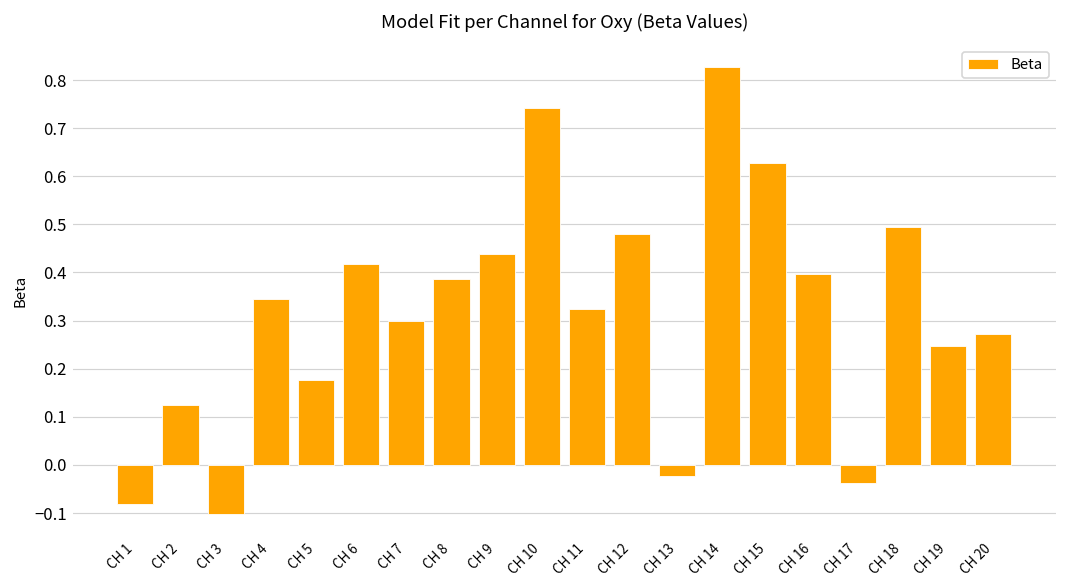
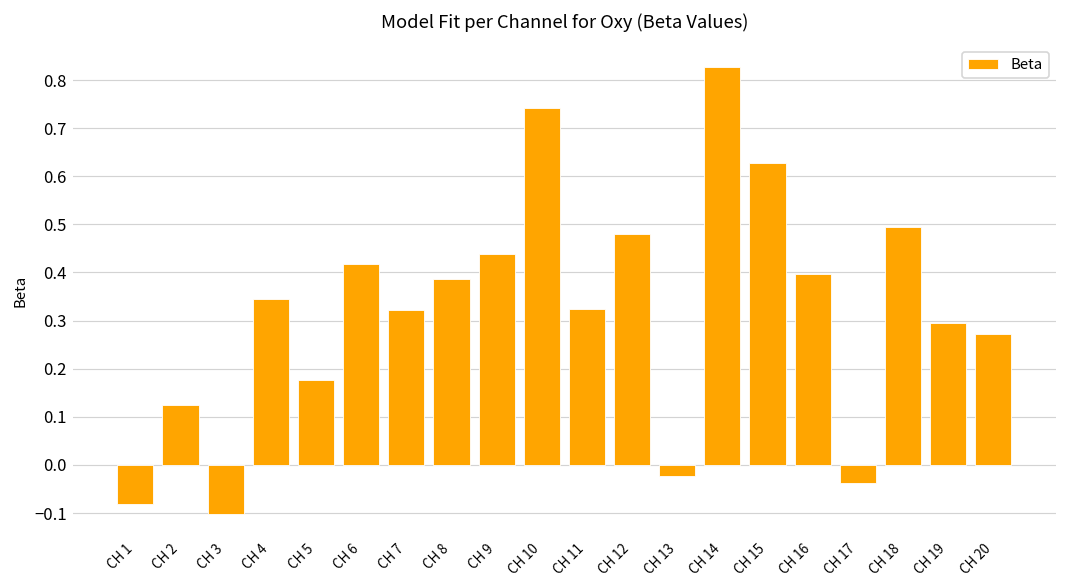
CH 7: 0.30 -> 0.32
CH 19: 0.25 -> 0.30
